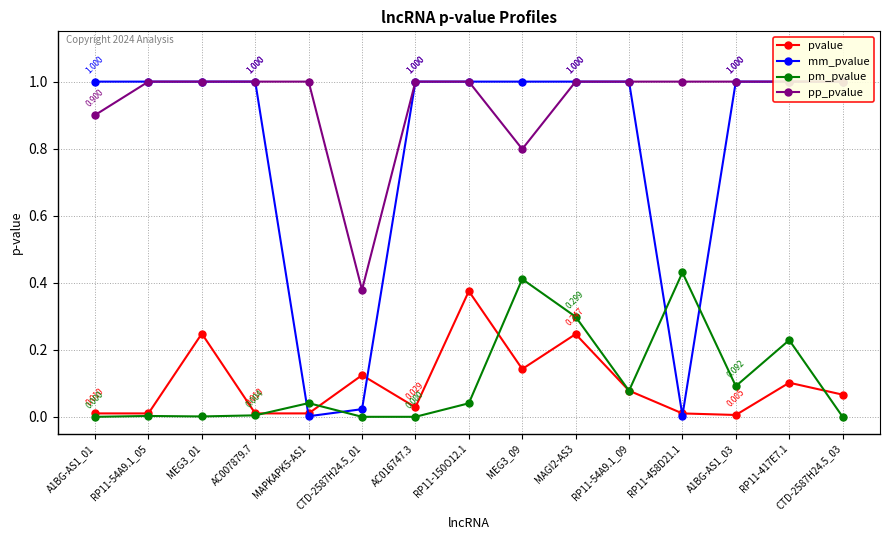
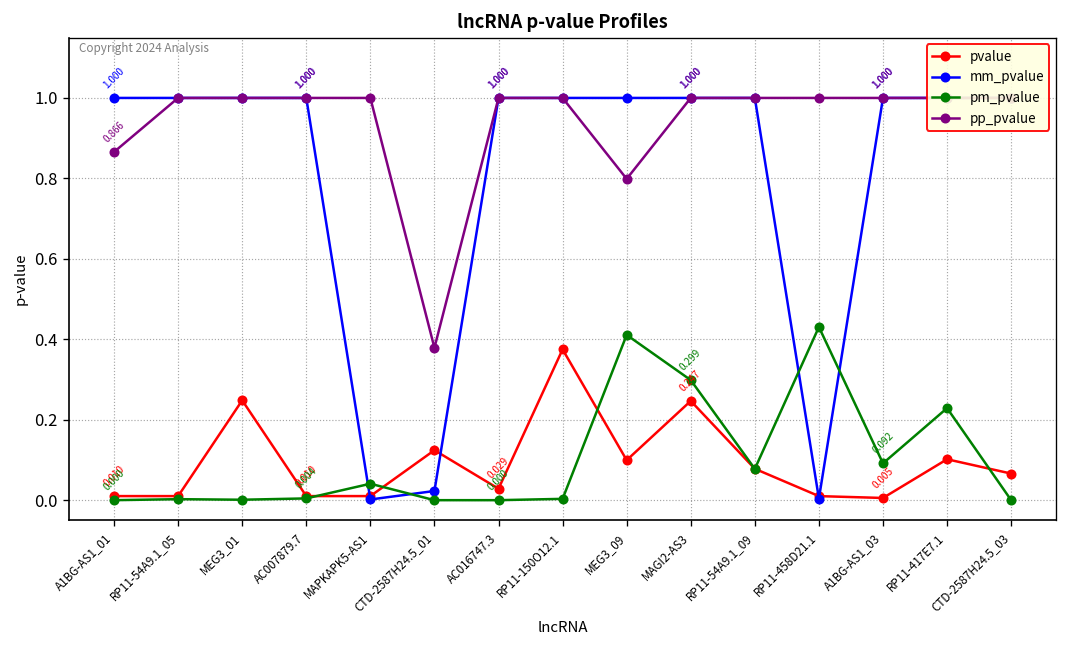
pp_pvalue, A1BG-AS1_01: 0.900 -> 0.866
pm_pvalue, RP11-150O12.1: 0.04 -> 0.00
pvalue, MEG3_09: 0.14 -> 0.10
